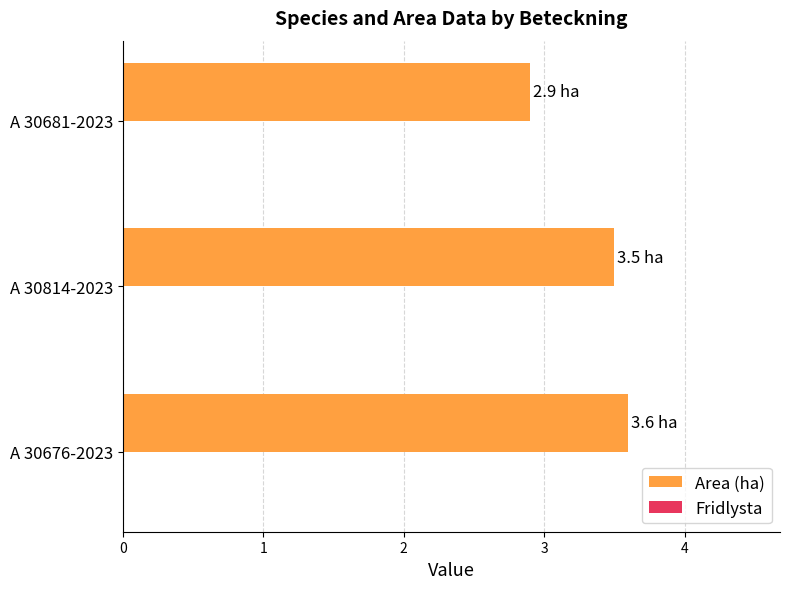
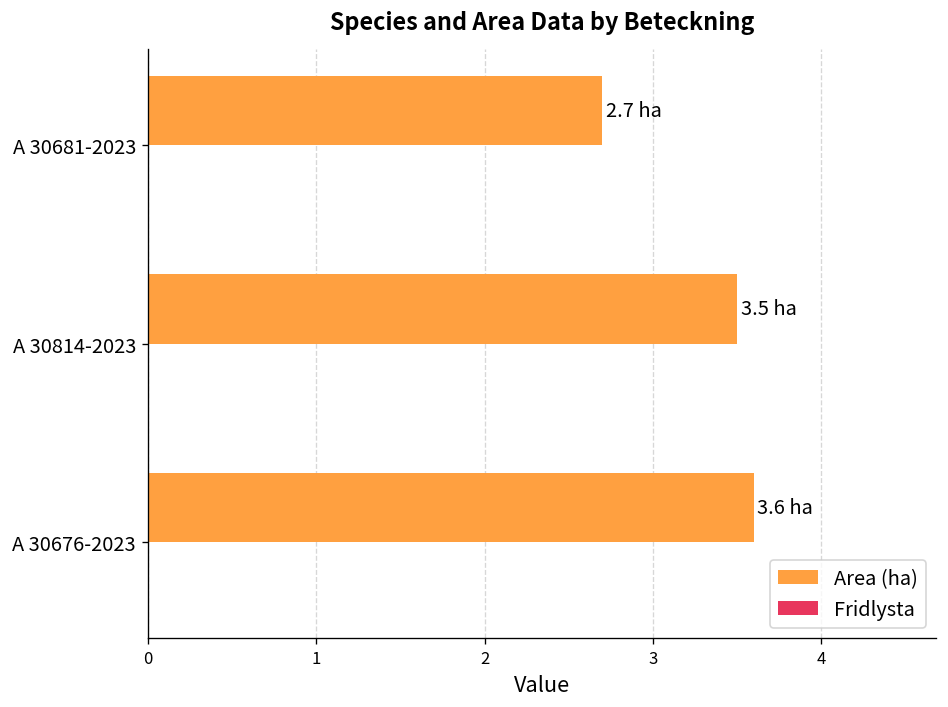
Area (ha), A 30681-2023: 2.9 -> 2.7
